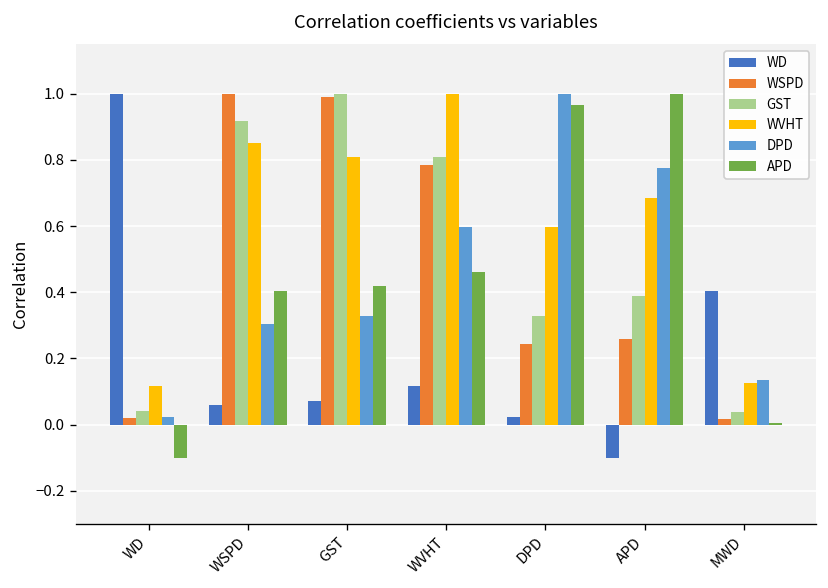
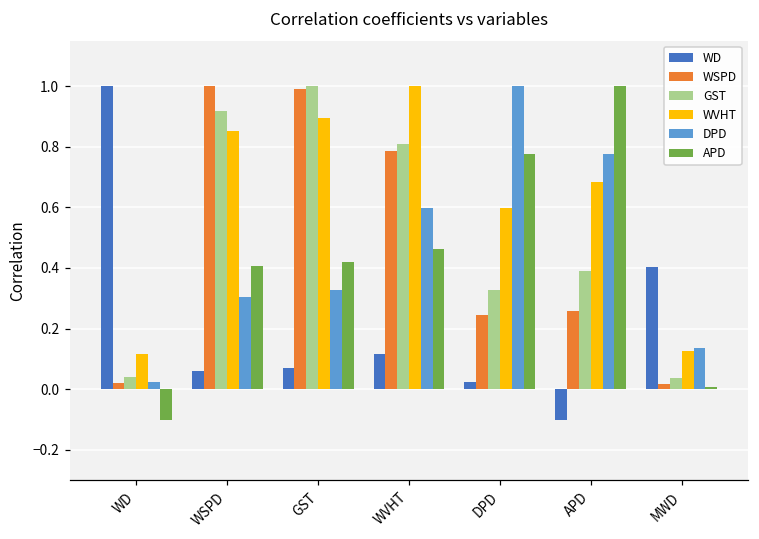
WVHT, GST: 0.81 -> 0.90
APD, DPD: 0.97 -> 0.78
